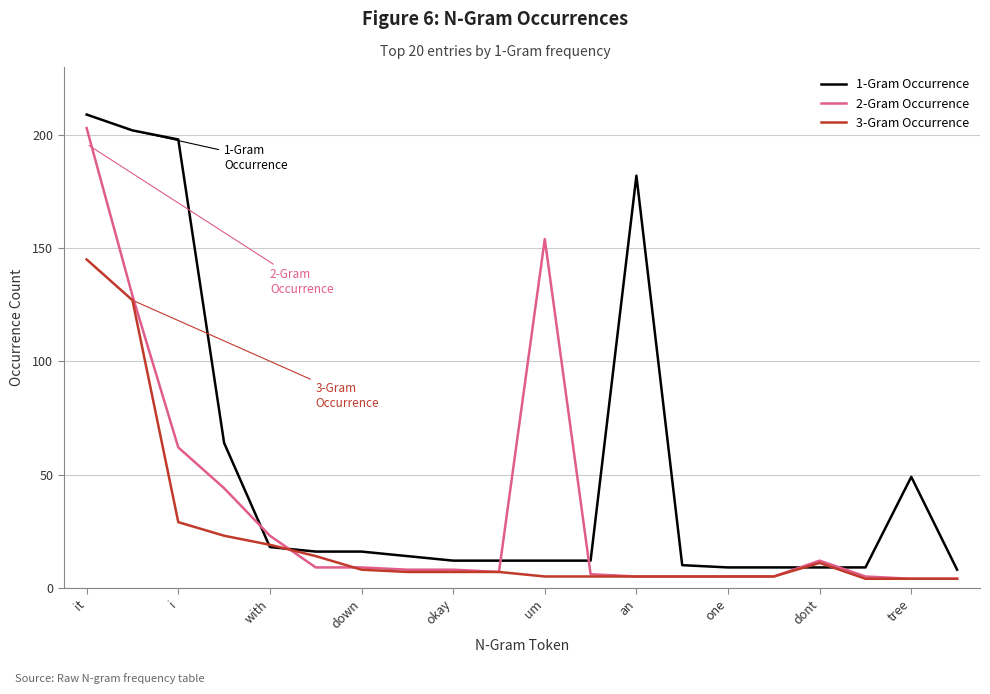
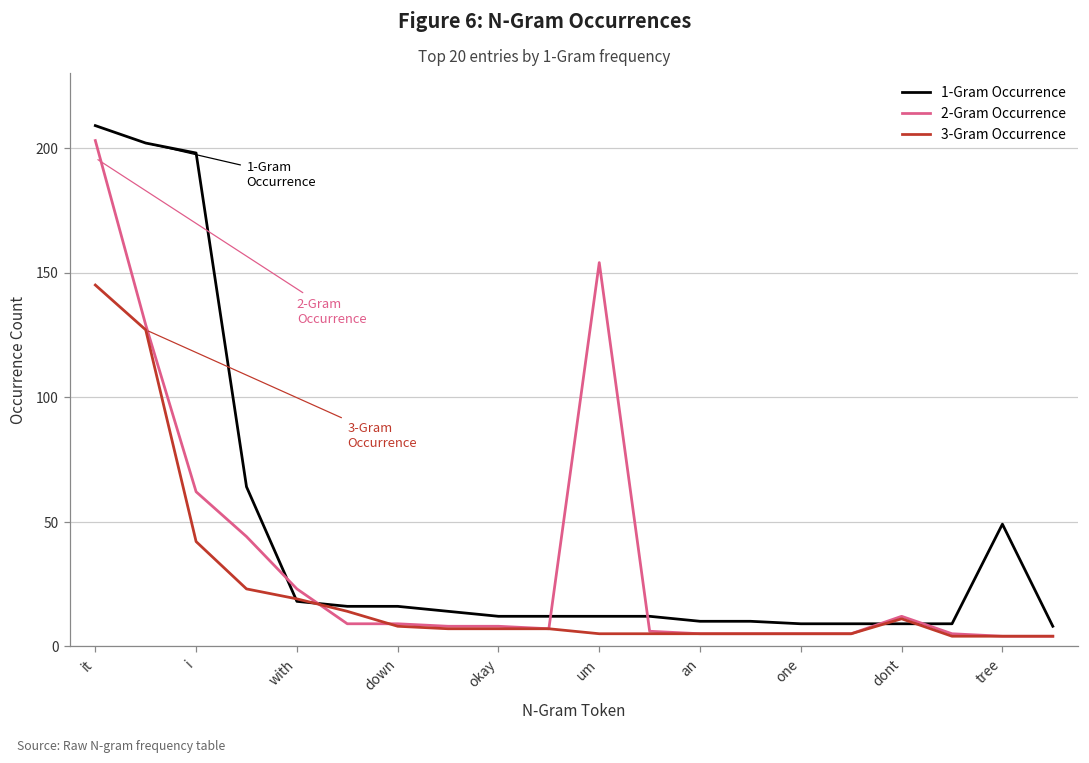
3-Gram Occurrence, i: 29 -> 42
1-Gram Occurrence, an: 182 -> 10
